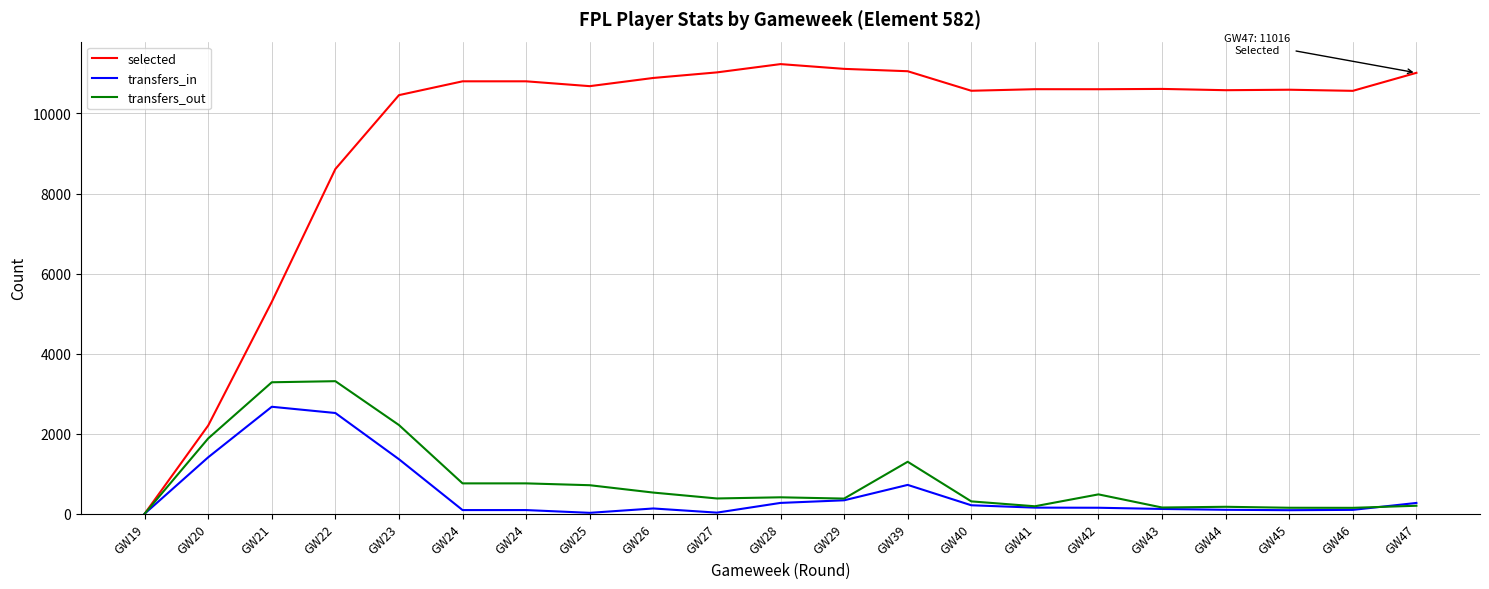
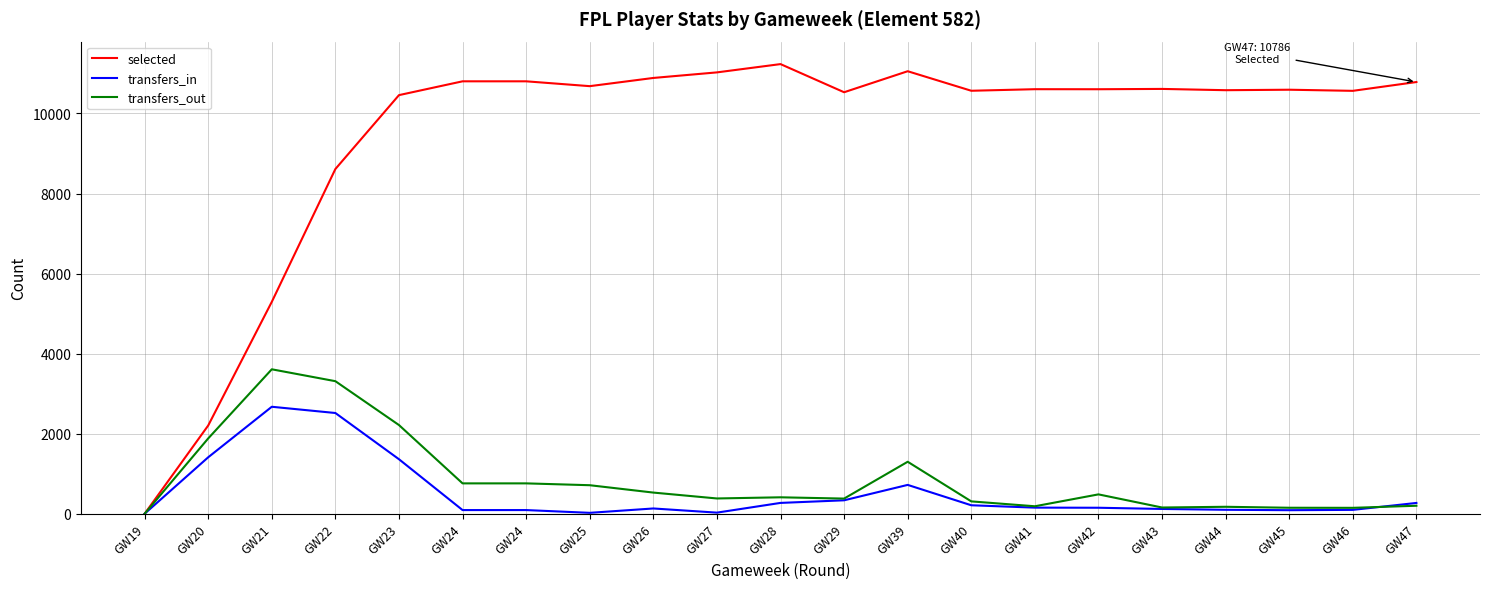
transfers_out, GW21: 3300 -> 3600
selected, GW29: 11100 -> 10500
selected, GW47: 11016 -> 10786
